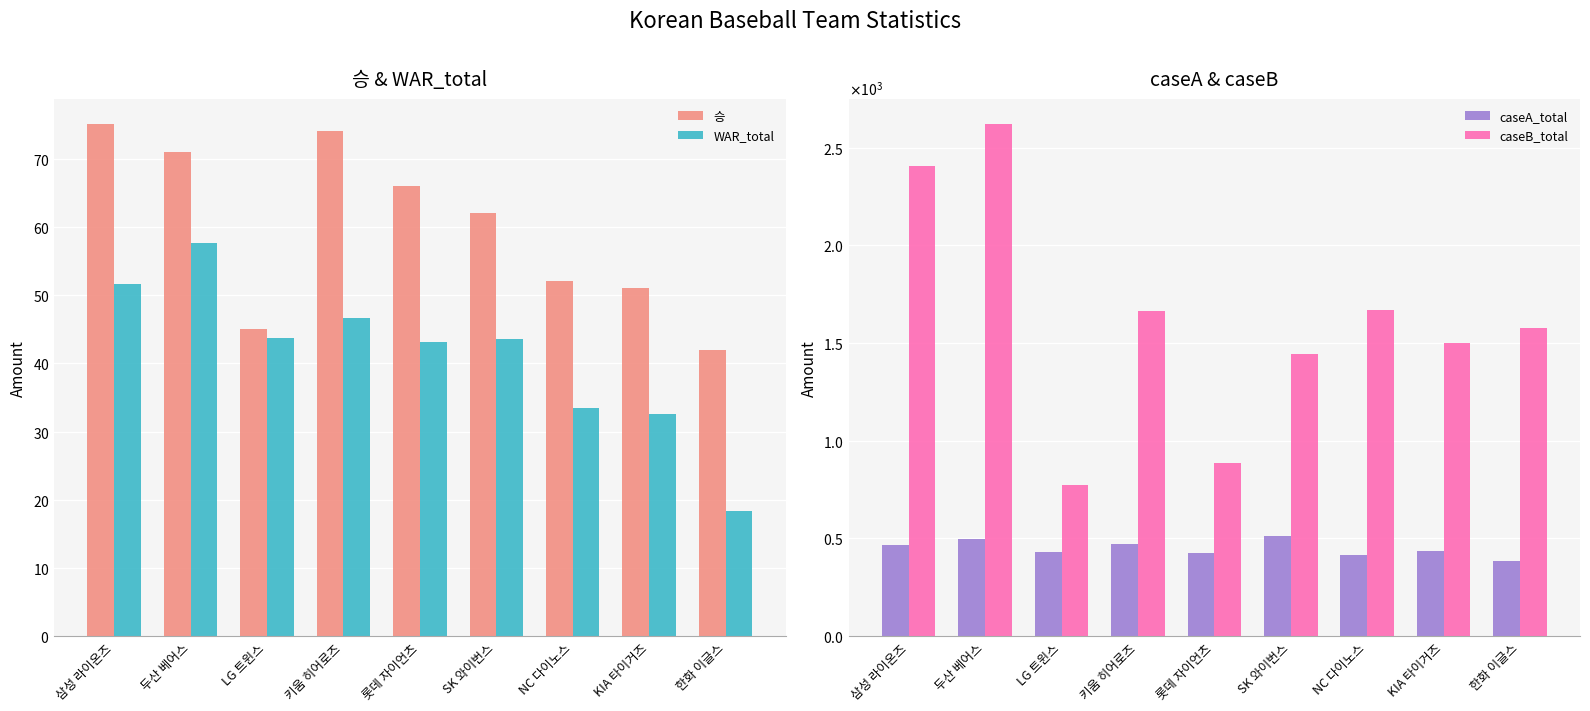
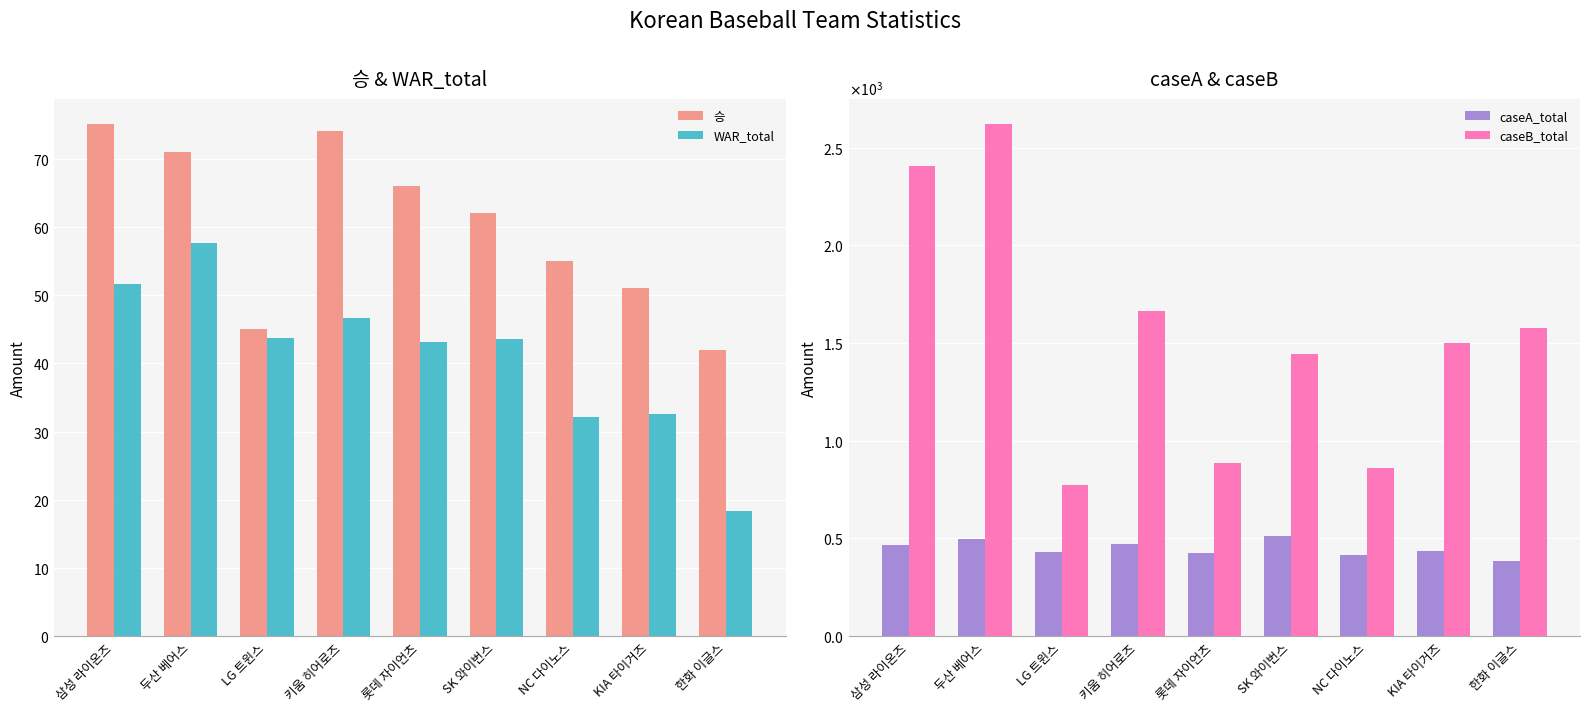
승 & WAR_total, 승, NC 다이노스: 52 -> 55
승 & WAR_total, WAR_total, NC 다이노스: 33 -> 32
caseA & caseB, caseB_total, NC 다이노스: 1670 -> 860
